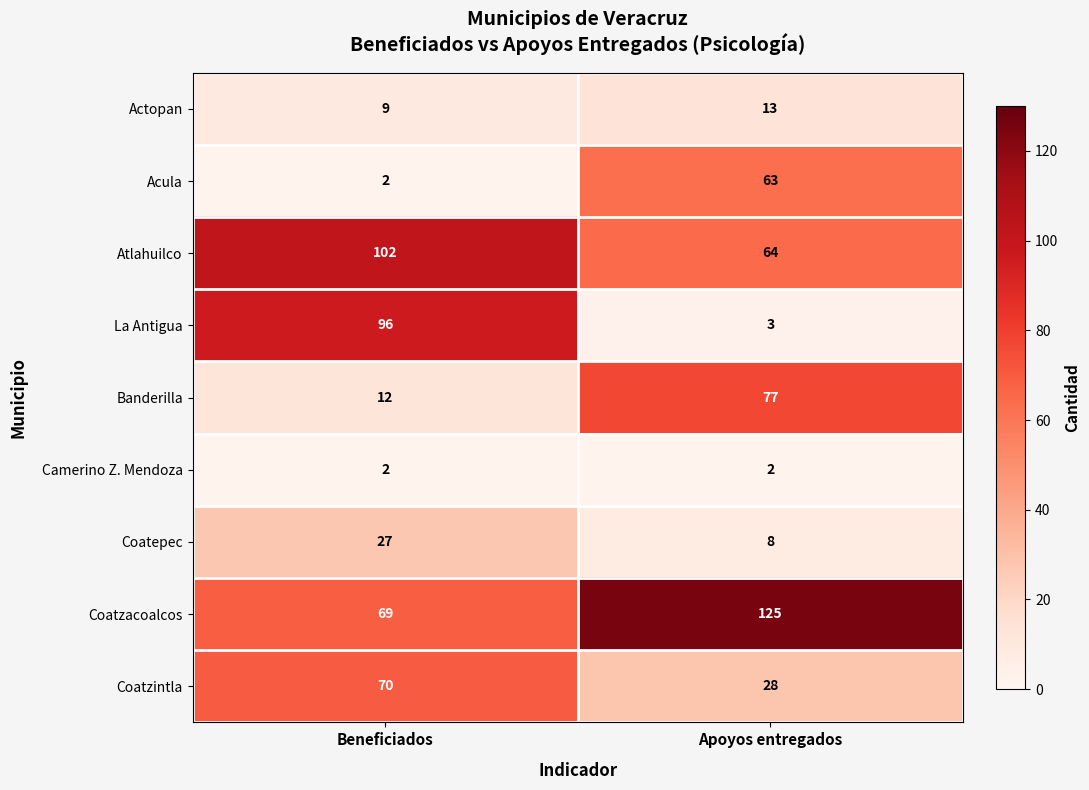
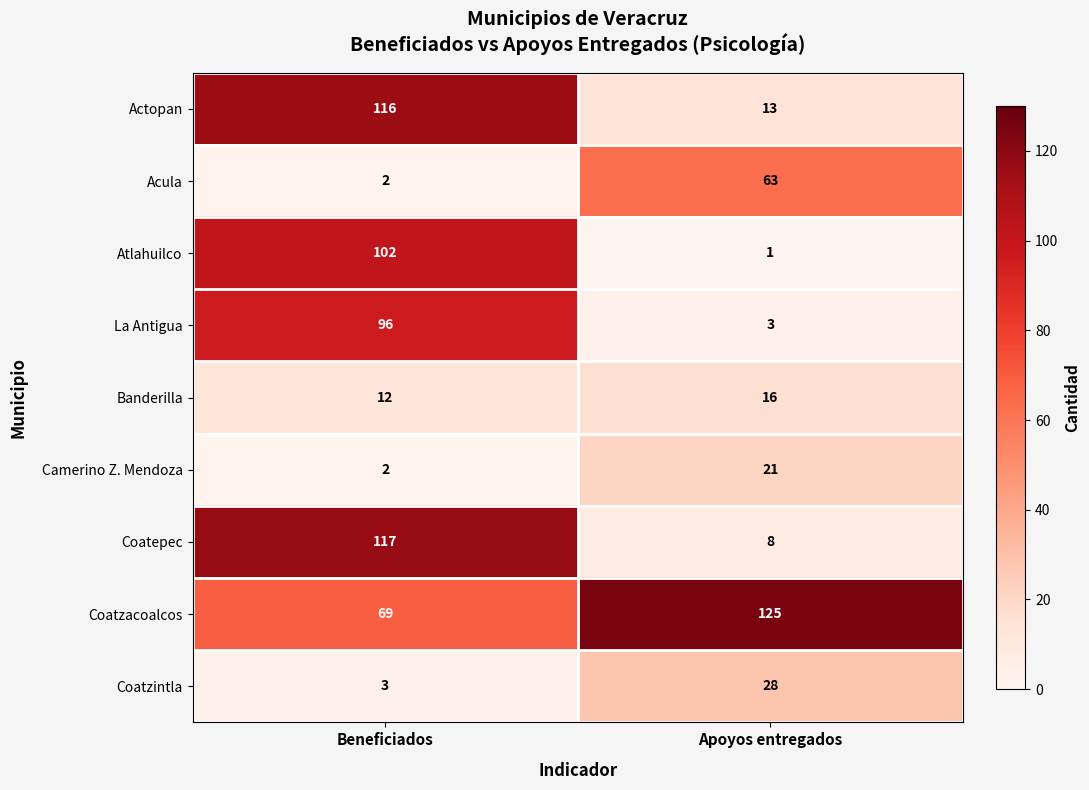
Actopan, Beneficiados: 9 -> 116
Atlahuilco, Apoyos entregados: 64 -> 1
Banderilla, Apoyos entregados: 77 -> 16
Camerino Z. Mendoza, Apoyos entregados: 2 -> 21
Coatepec, Beneficiados: 27 -> 117
Coatzintla, Beneficiados: 70 -> 3
